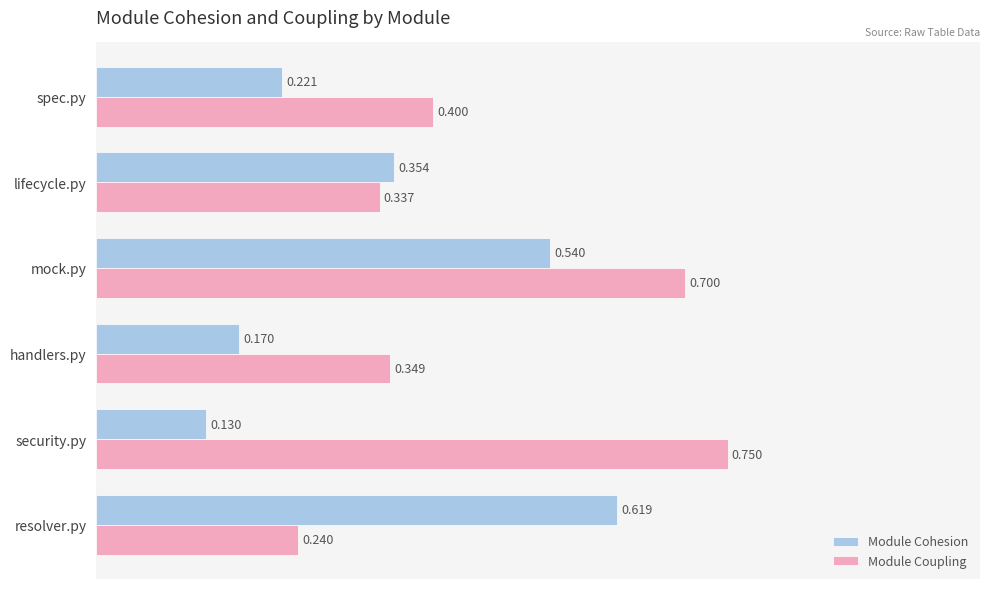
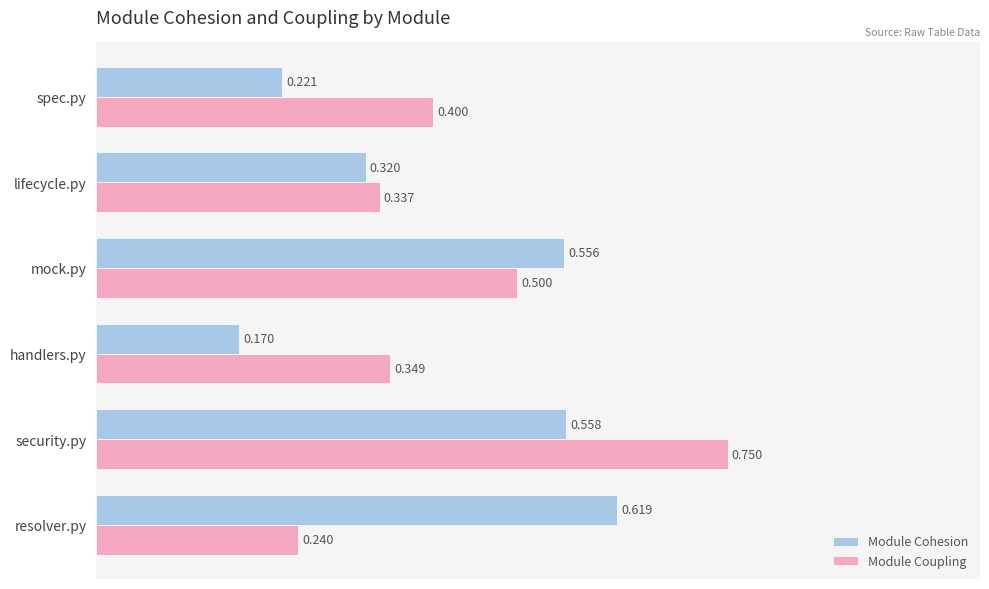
Module Cohesion, lifecycle.py: 0.354 -> 0.320
Module Cohesion, mock.py: 0.540 -> 0.556
Module Coupling, mock.py: 0.700 -> 0.500
Module Cohesion, security.py: 0.130 -> 0.558
